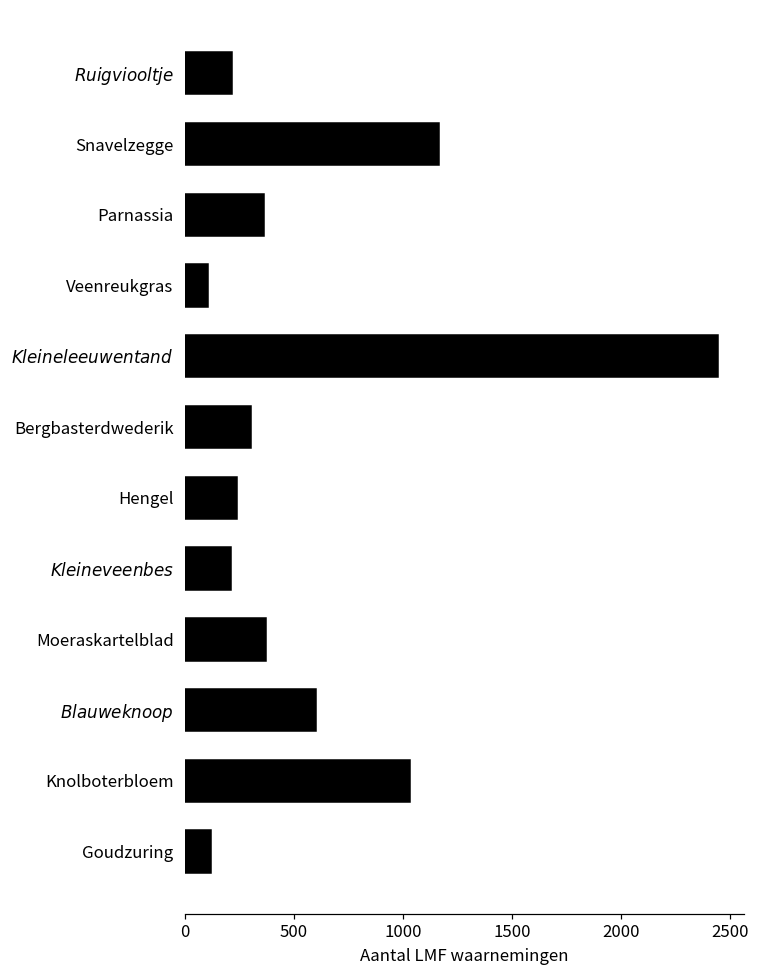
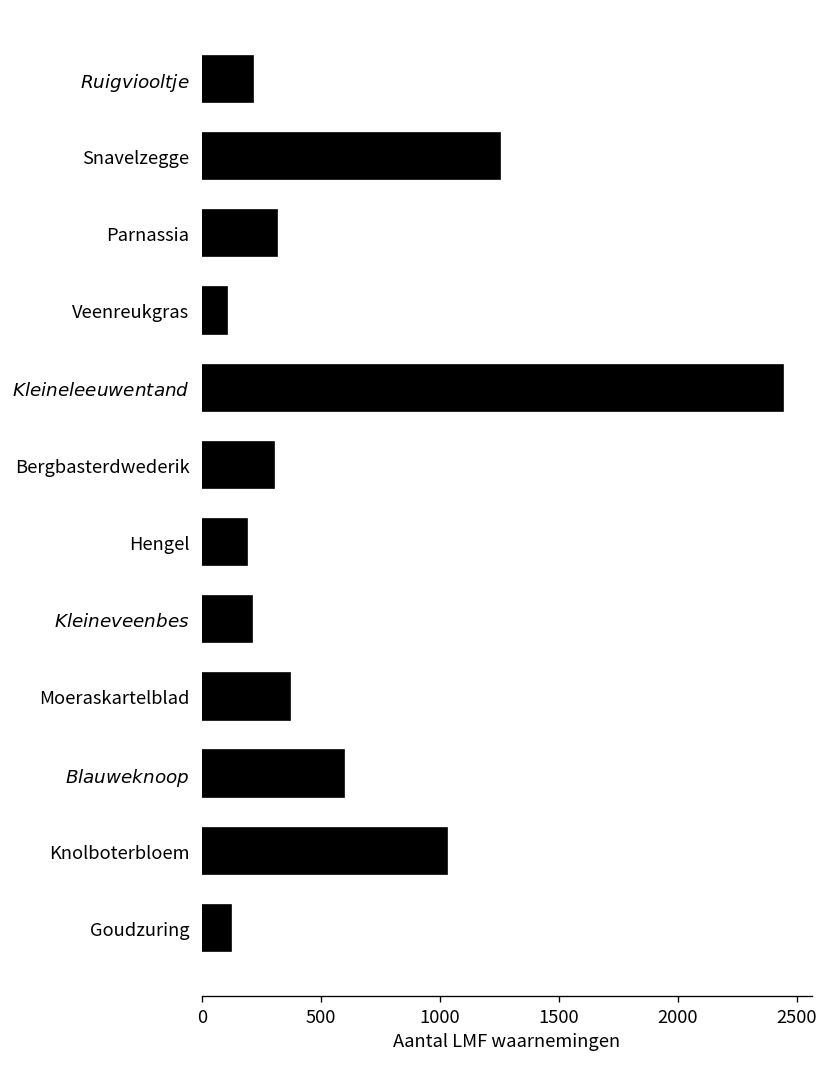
Snavelzegge: 1160 -> 1250
Parnassia: 360 -> 320
Hengel: 240 -> 190
